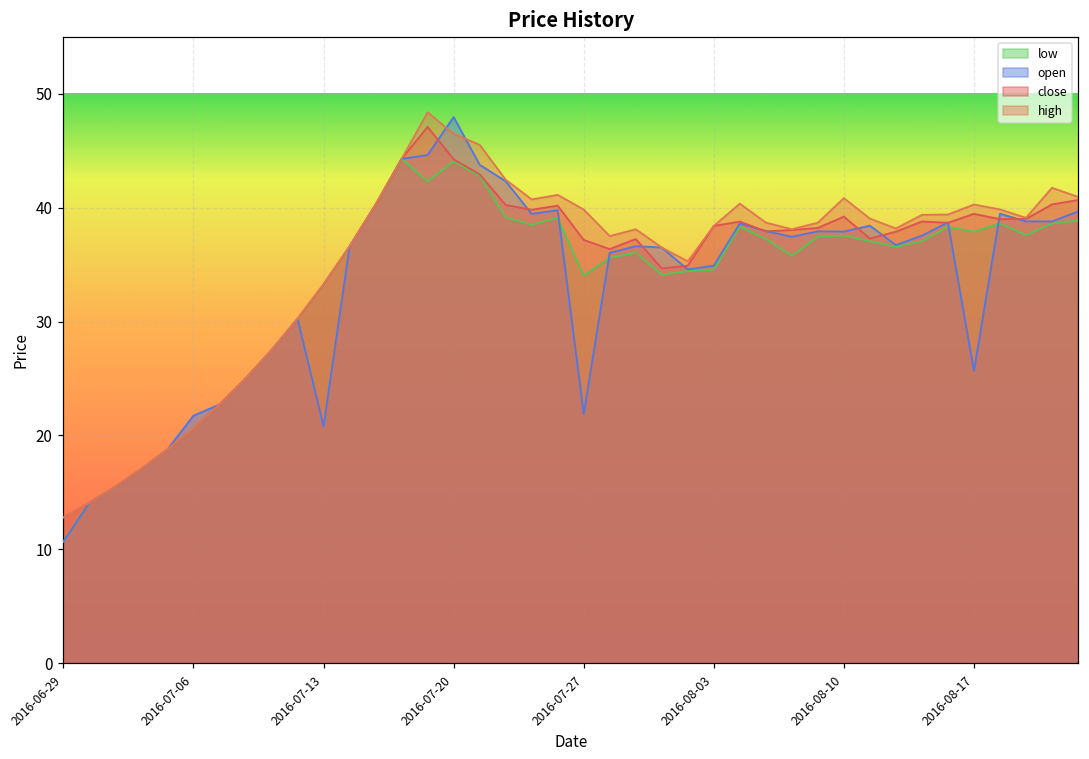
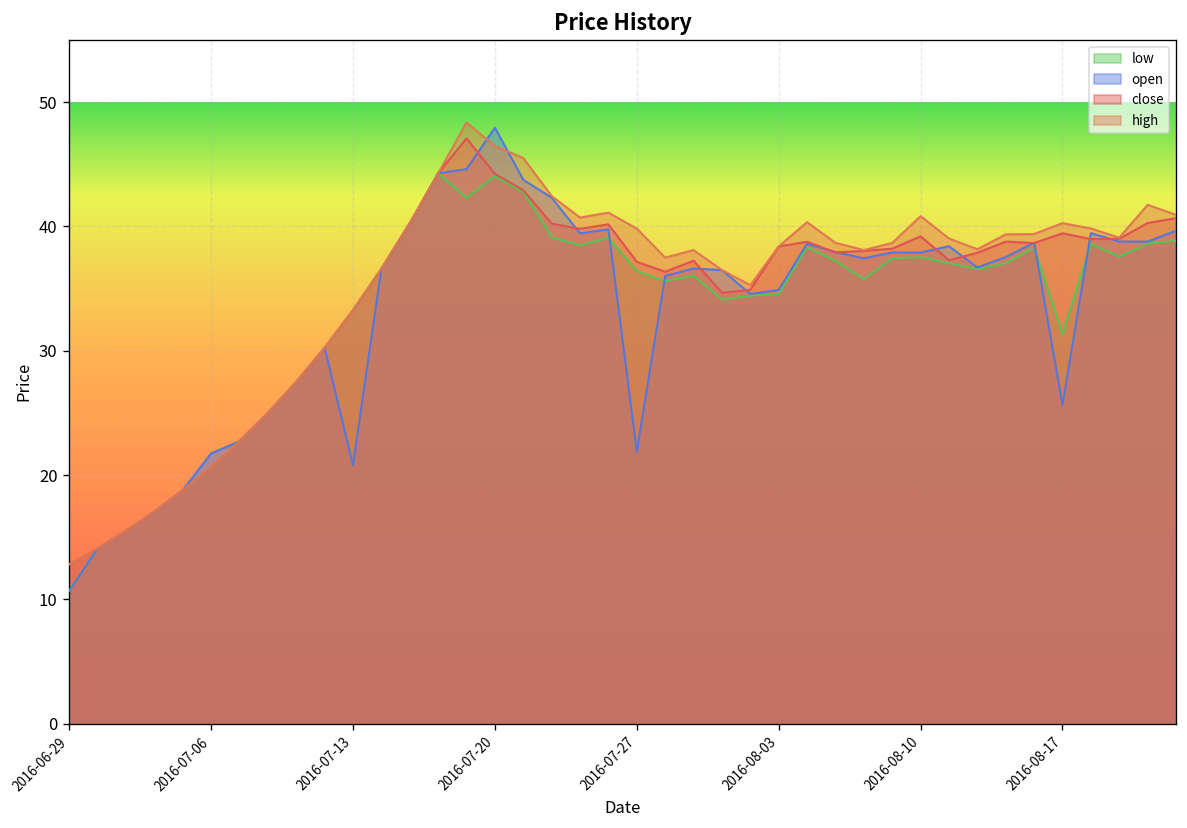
low, 2016-07-27: 34.0 -> 36.4
low, 2016-08-17: 37.9 -> 31.3
